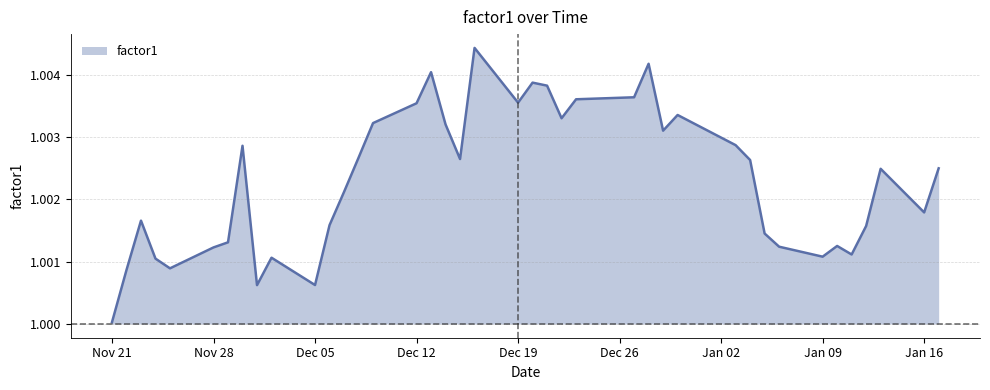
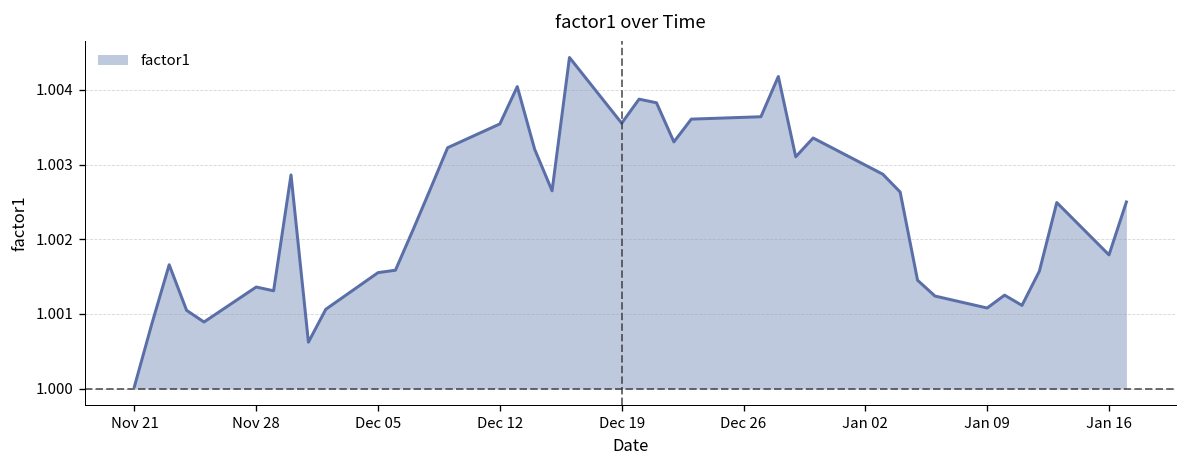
Nov 28: 1.0012 -> 1.0014
Dec 05: 1.0006 -> 1.0016
